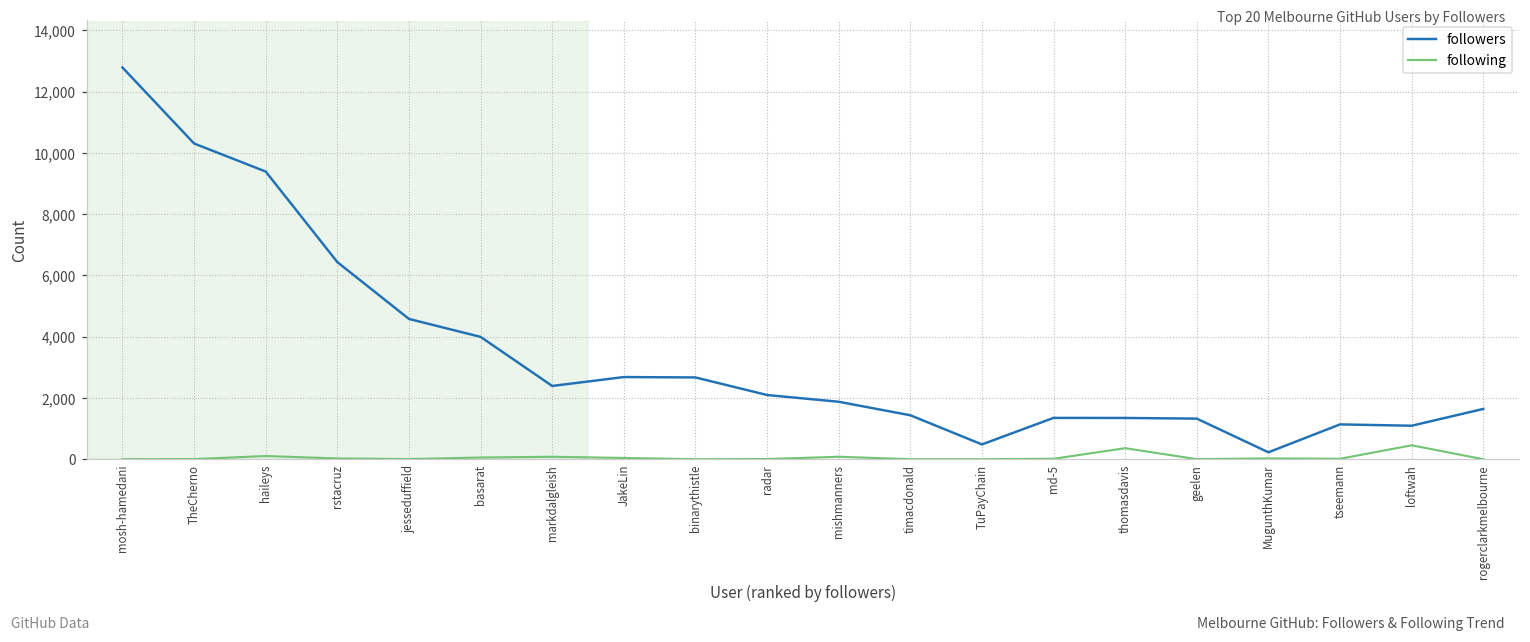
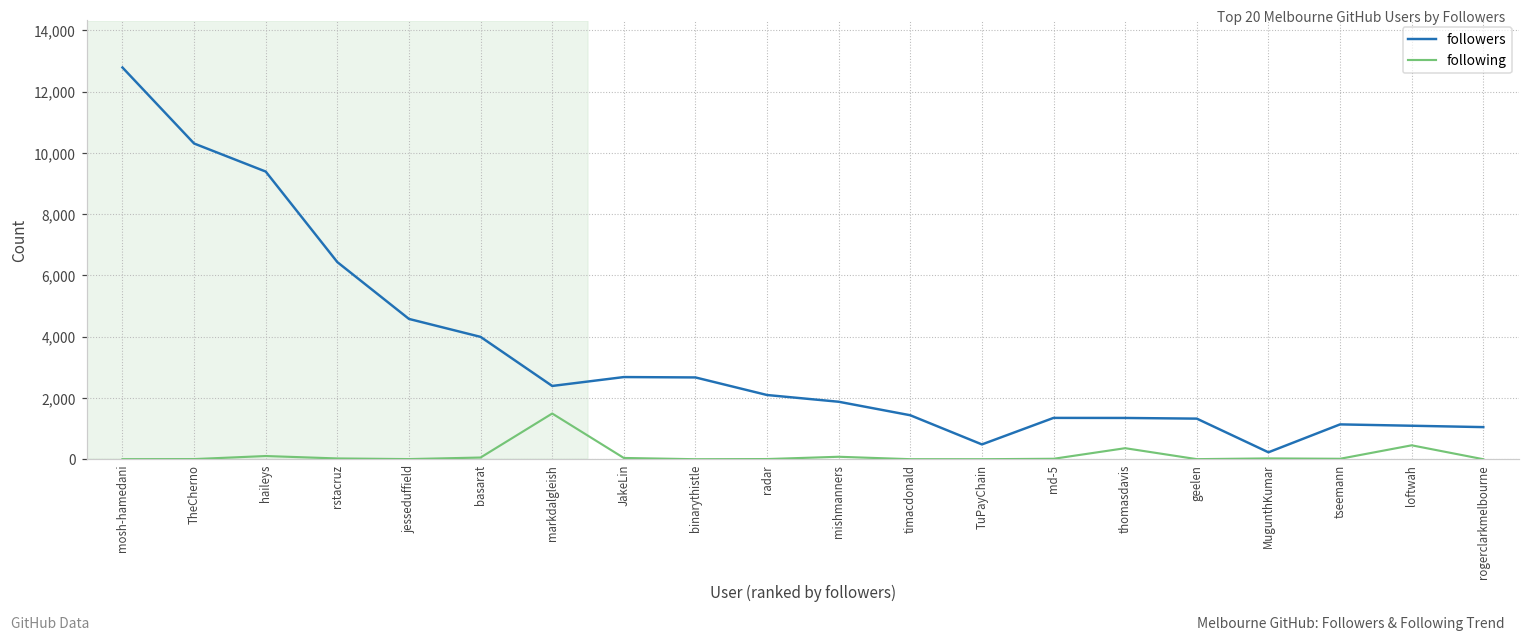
following, markdalgleish: 100 -> 1,500
followers, rogerclarkmelbourne: 1,600 -> 1,000
